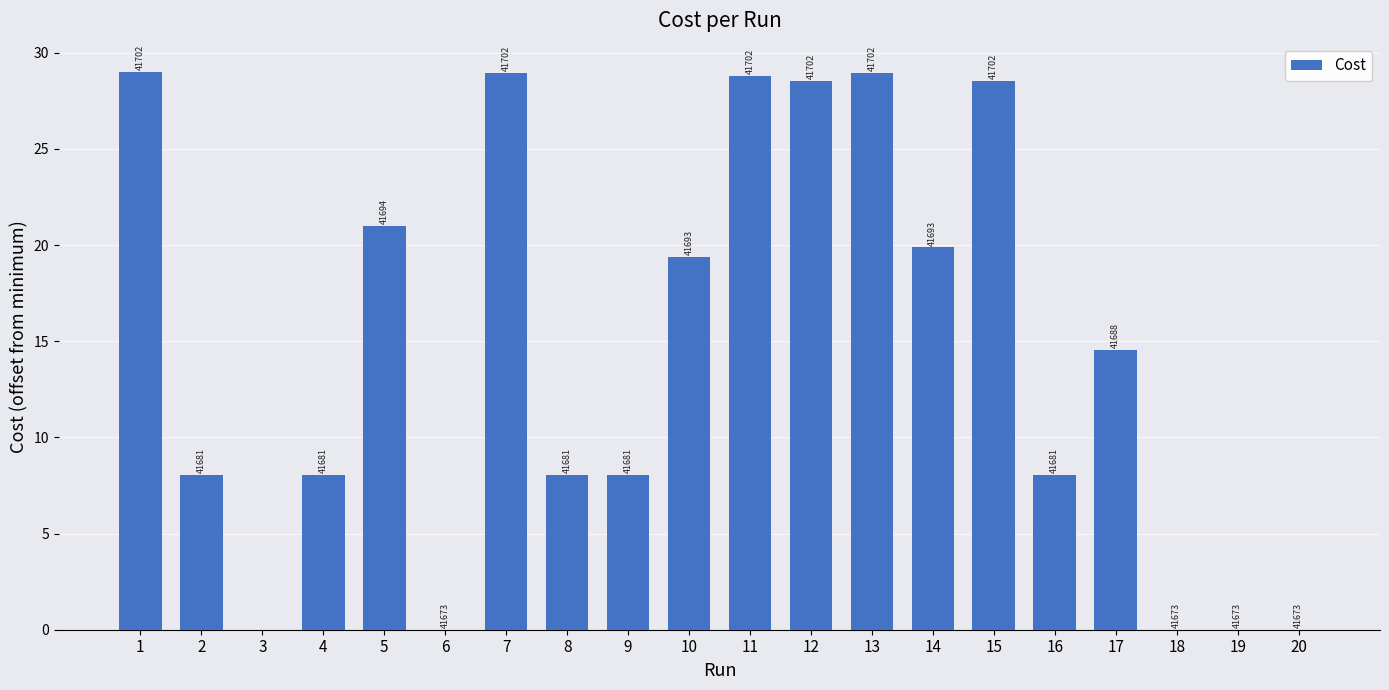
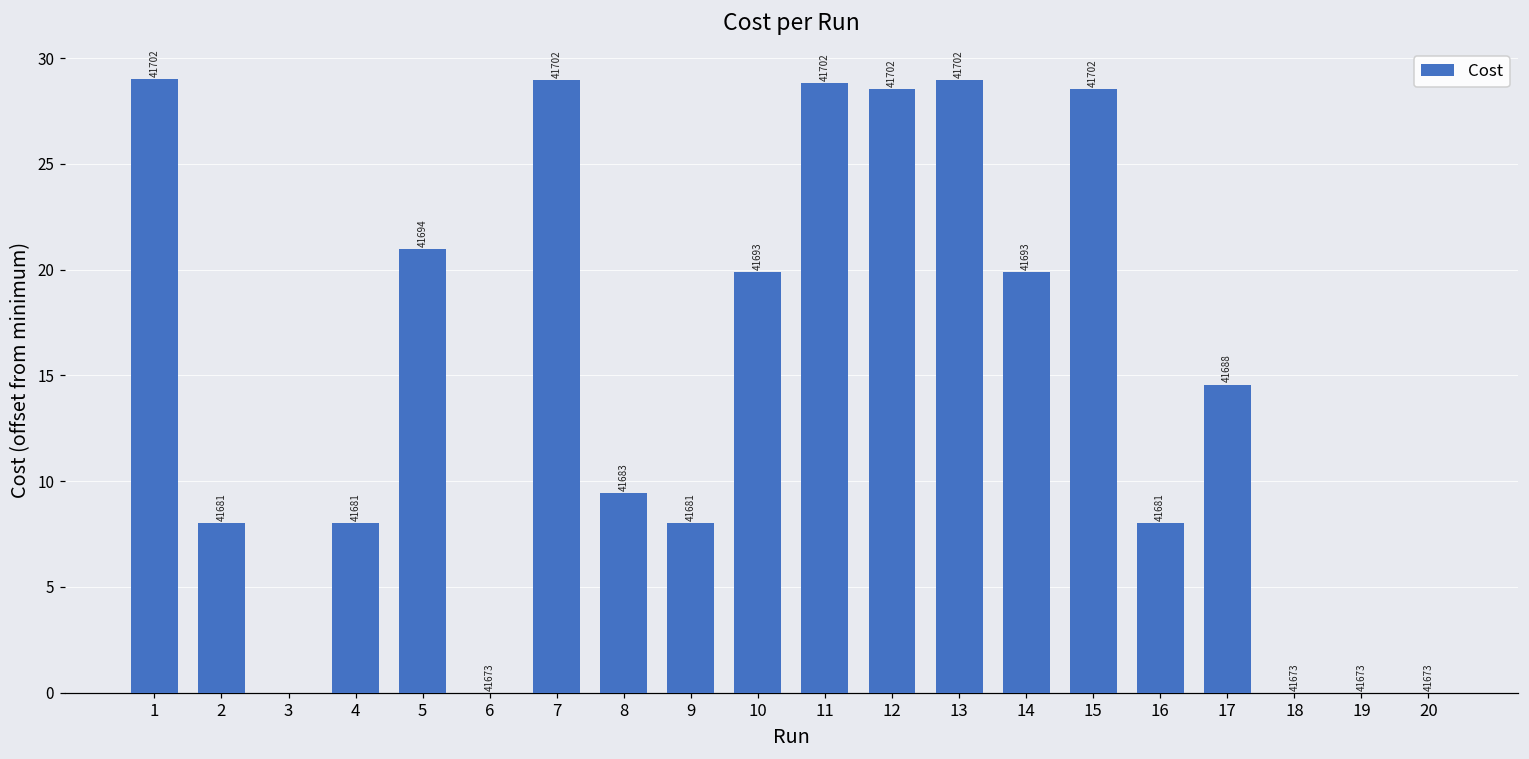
8: 41681 -> 41683
10: 19.4 -> 19.9
